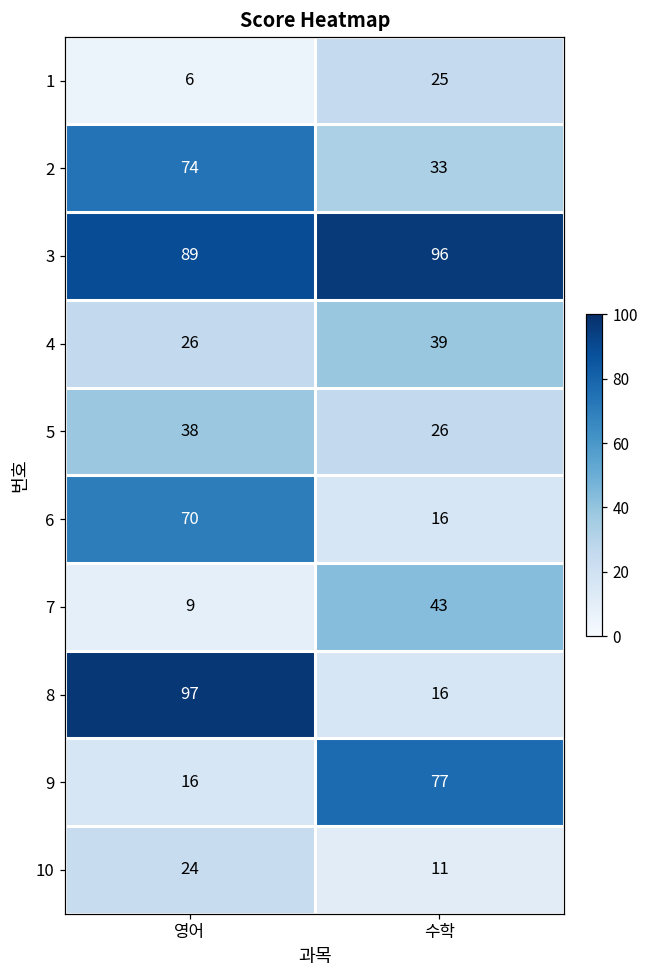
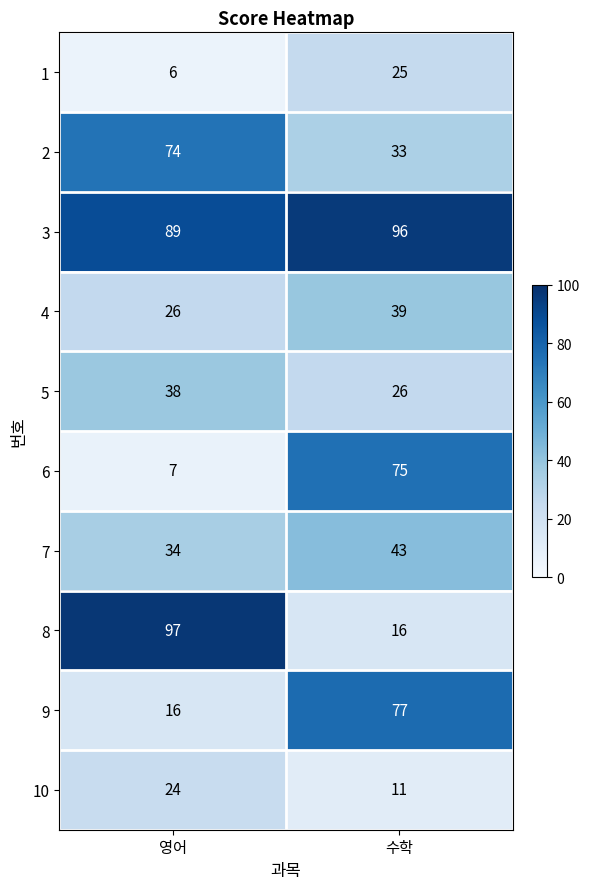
6, 영어: 70 -> 7
6, 수학: 16 -> 75
7, 영어: 9 -> 34
